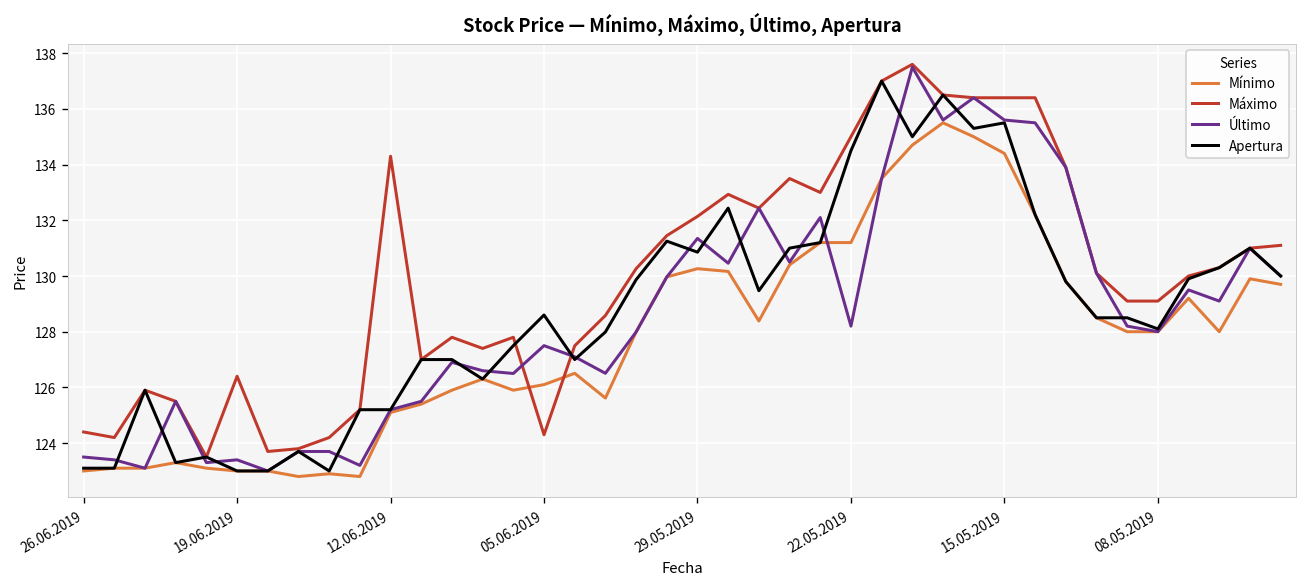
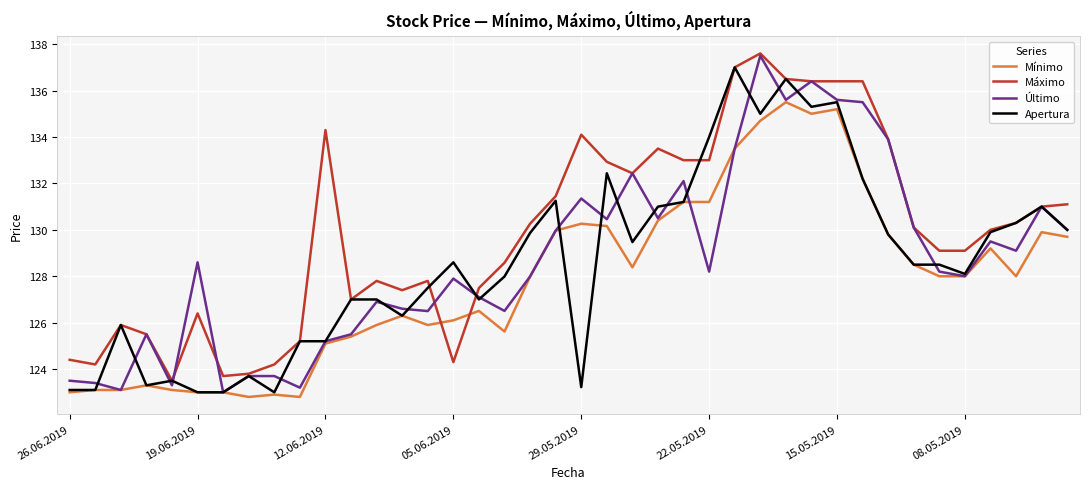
Último, 19.06.2019: 123.4 -> 128.6
Último, 05.06.2019: 127.5 -> 127.9
Máximo, 29.05.2019: 132.1 -> 134.1
Apertura, 29.05.2019: 130.9 -> 123.2
Máximo, 22.05.2019: 135 -> 133
Apertura, 22.05.2019: 134.5 -> 134.0
Mínimo, 15.05.2019: 134.4 -> 135.2
